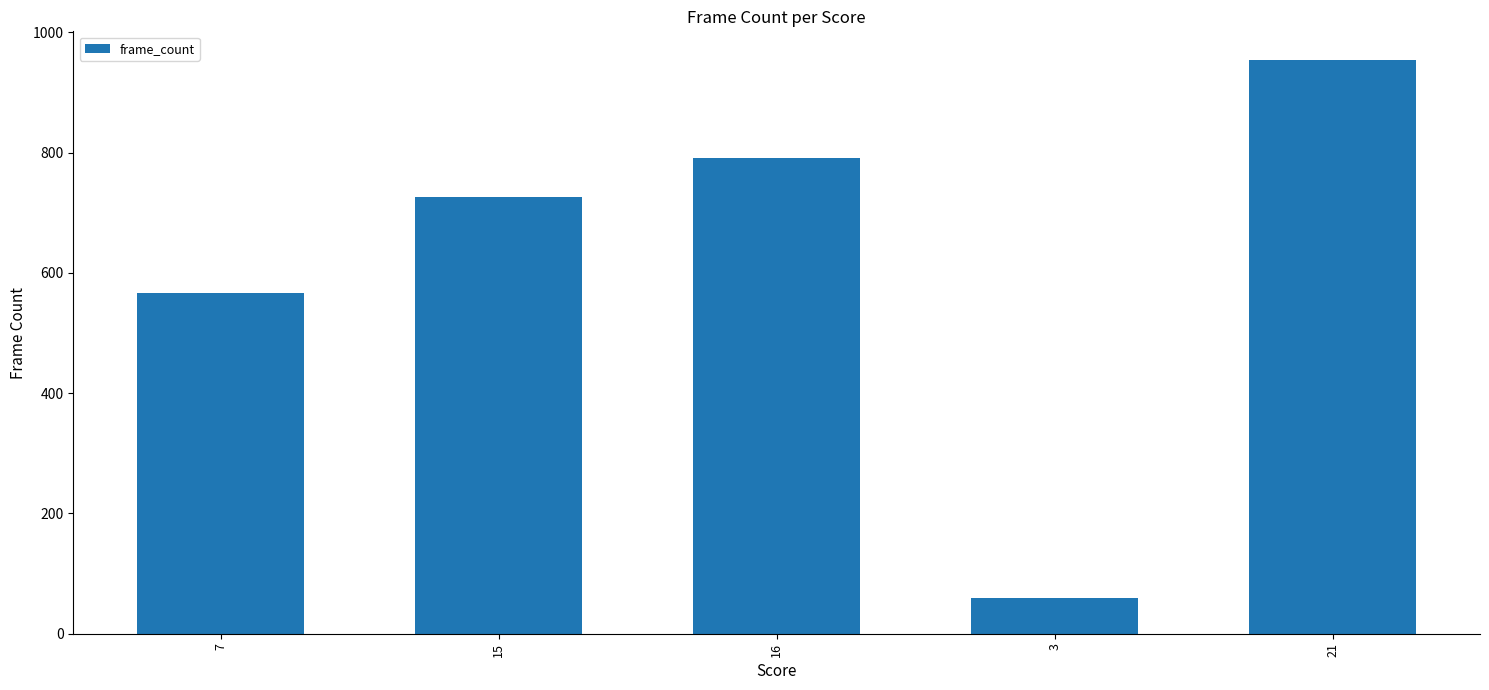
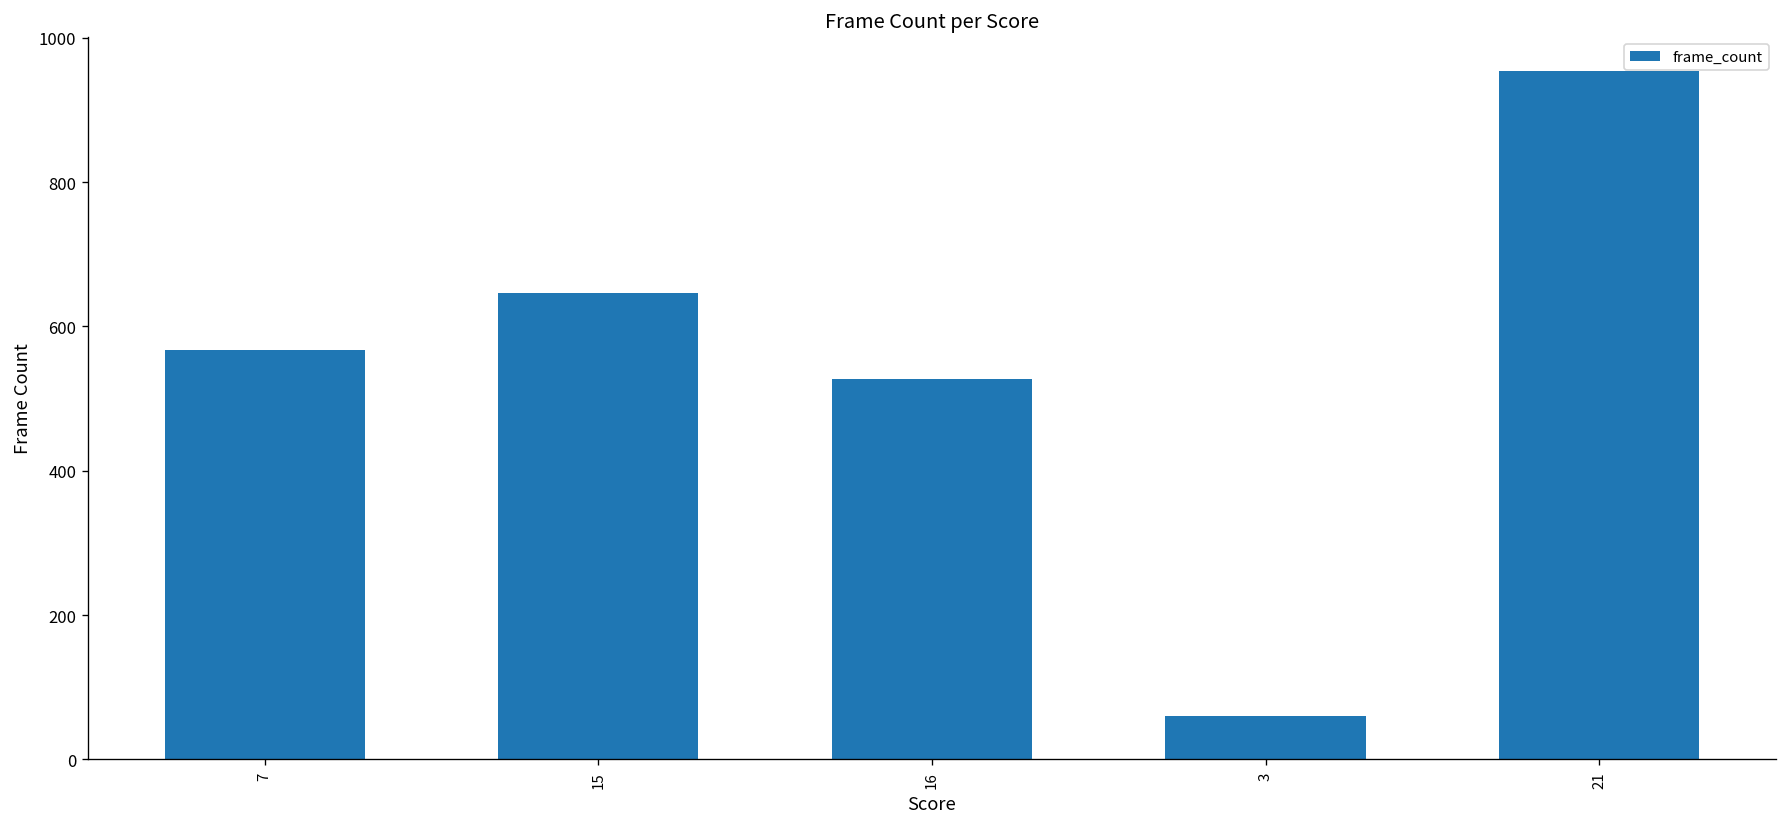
15: 730 -> 650
16: 790 -> 530
